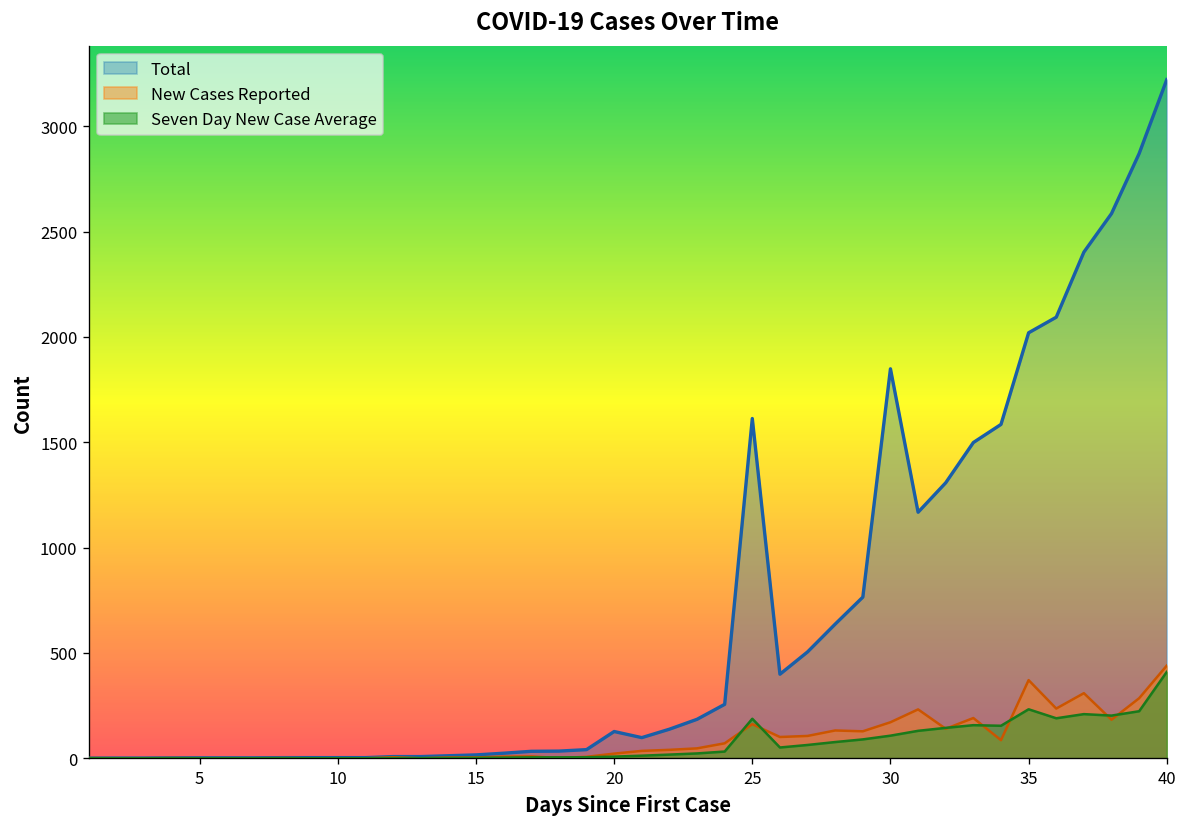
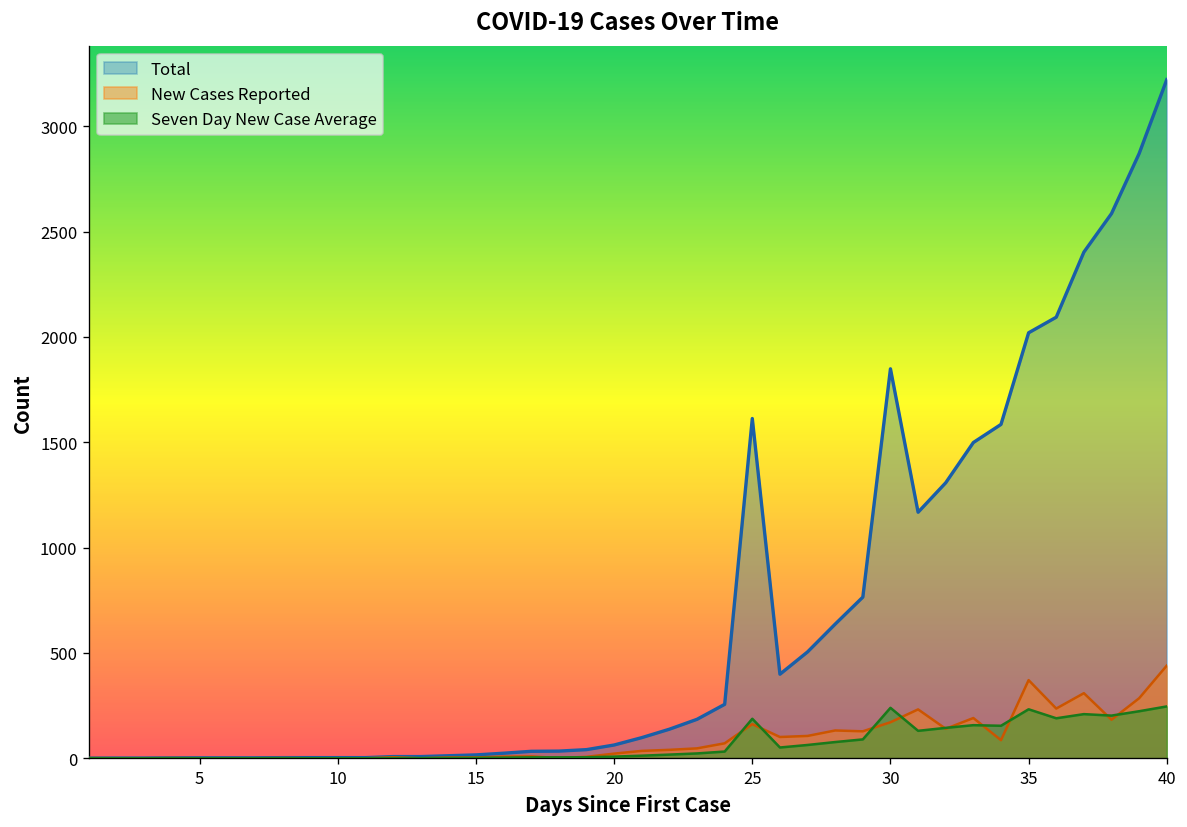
Total, 20: 130 -> 60
Seven Day New Case Average, 30: 110 -> 240
Seven Day New Case Average, 40: 410 -> 250
